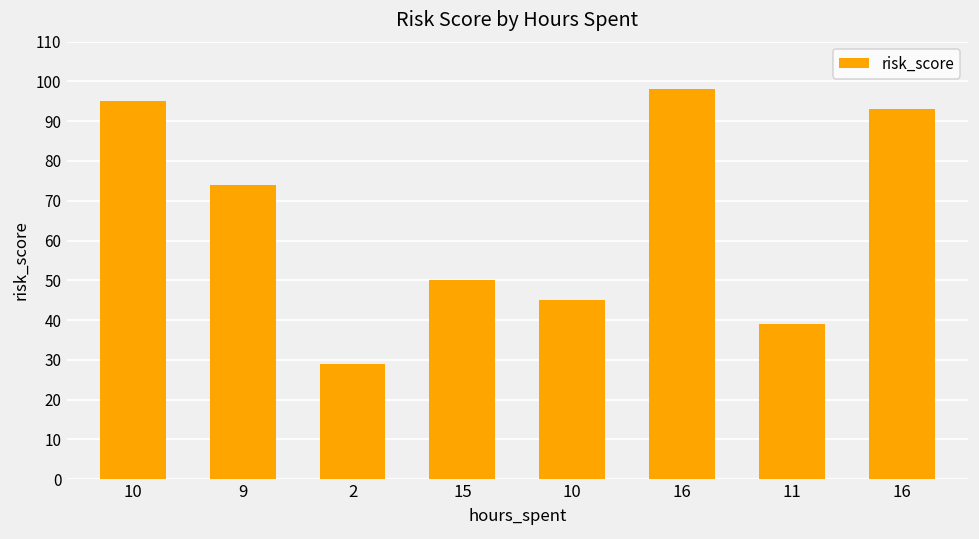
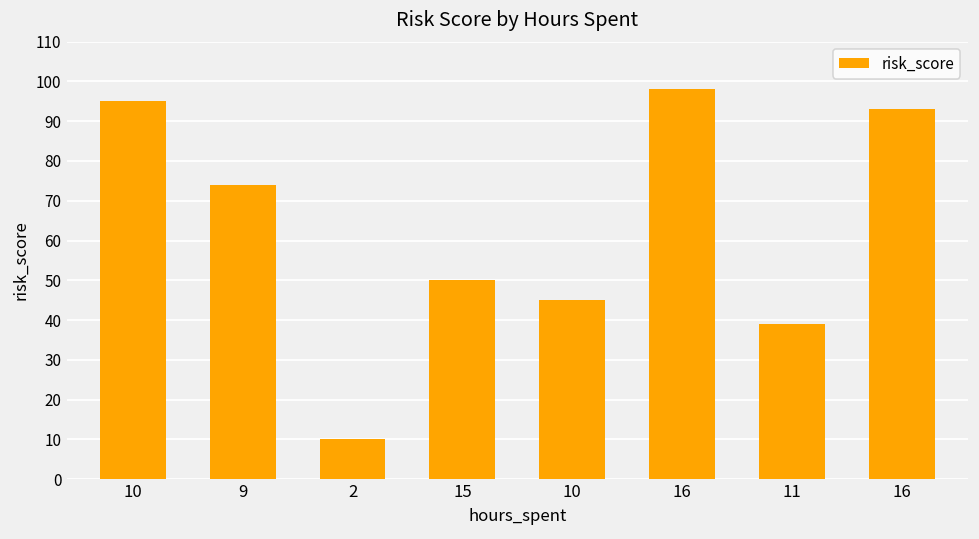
2: 29 -> 10
